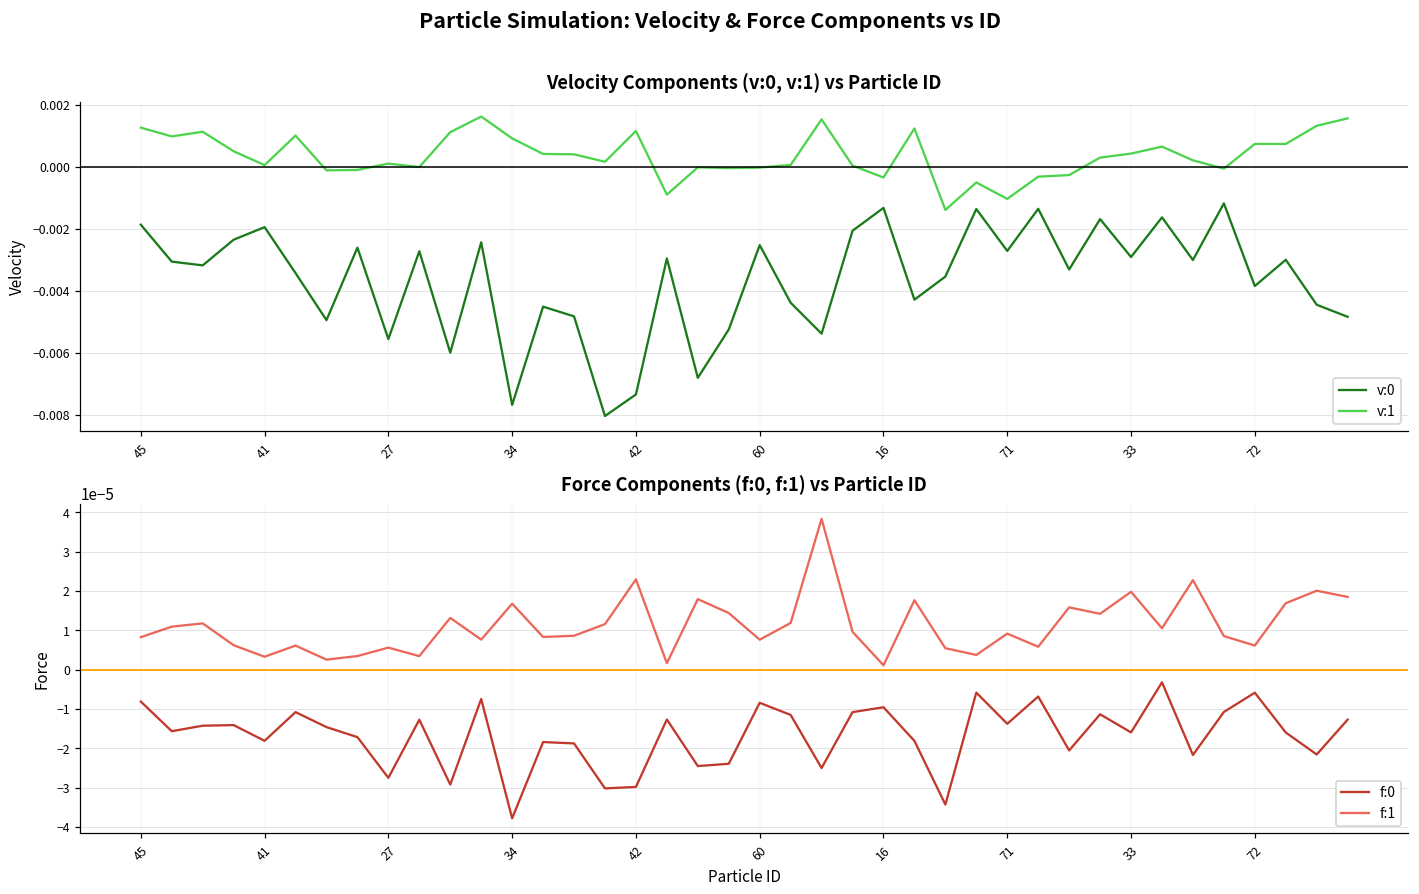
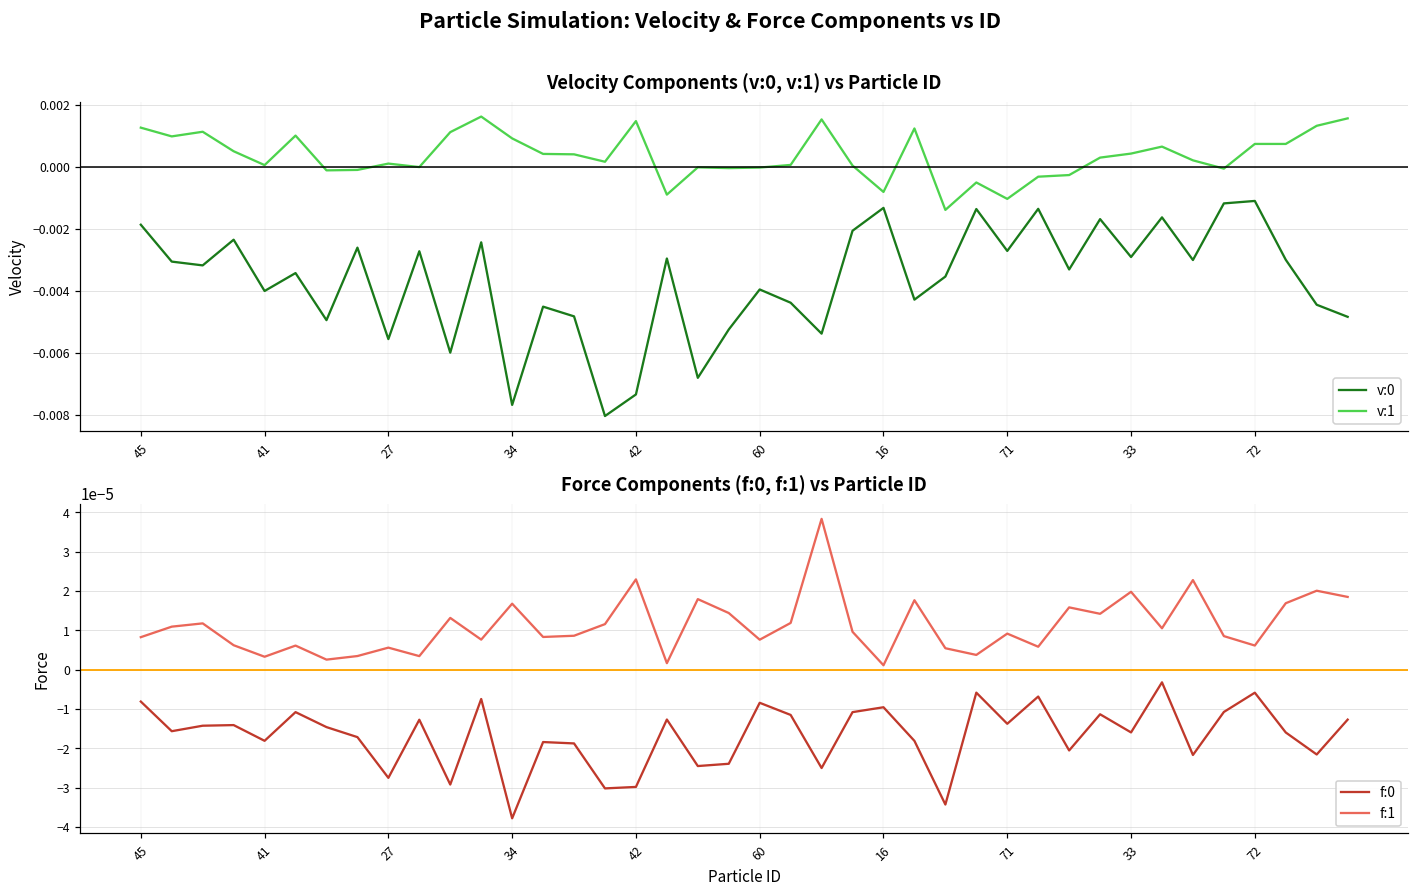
Velocity Components (v:0, v:1) vs Particle ID, v:0, 41: -0.0019 -> -0.0040
Velocity Components (v:0, v:1) vs Particle ID, v:1, 42: 0.0012 -> 0.0015
Velocity Components (v:0, v:1) vs Particle ID, v:0, 60: -0.0025 -> -0.0040
Velocity Components (v:0, v:1) vs Particle ID, v:1, 16: -0.0003 -> -0.0008
Velocity Components (v:0, v:1) vs Particle ID, v:0, 72: -0.0038 -> -0.0011
